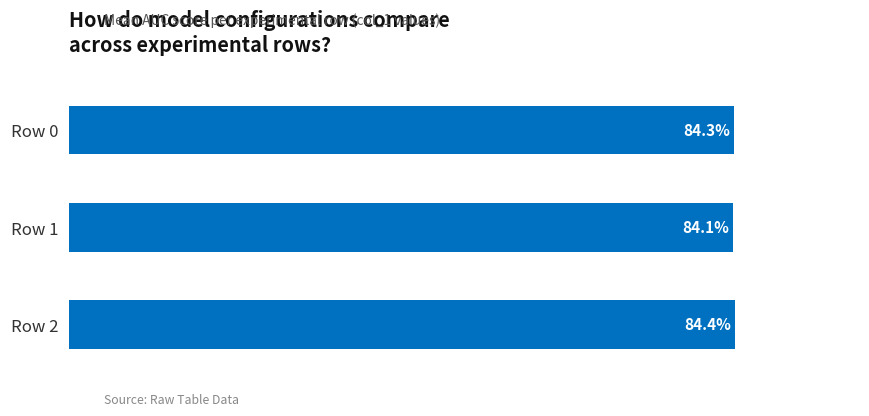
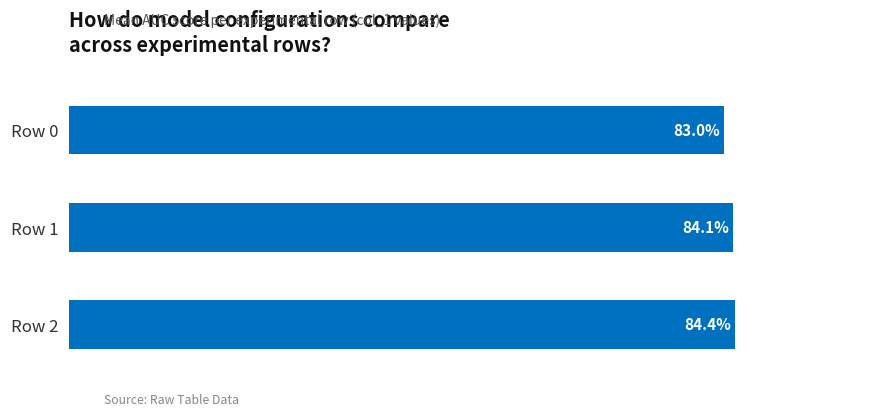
Row 0: 84.3% -> 83.0%
